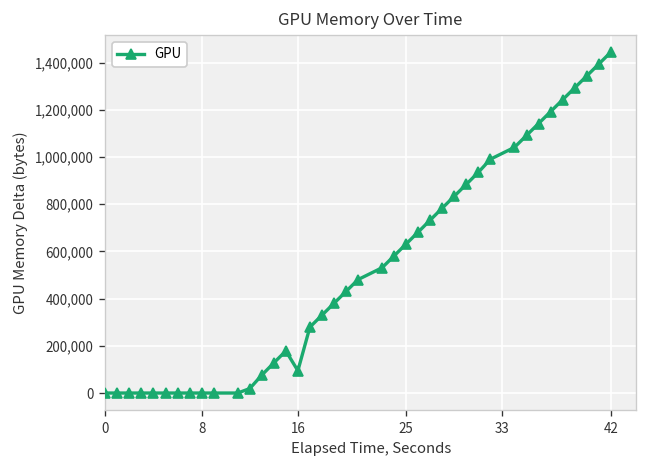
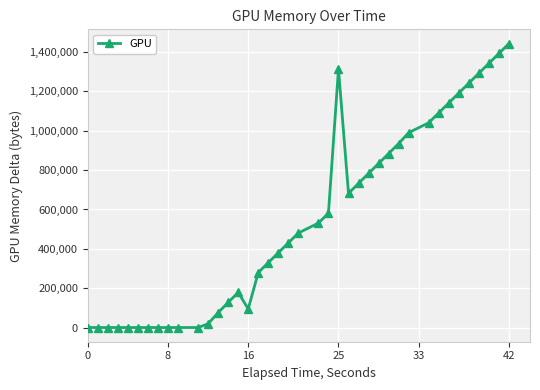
25: 630,000 -> 1,310,000
